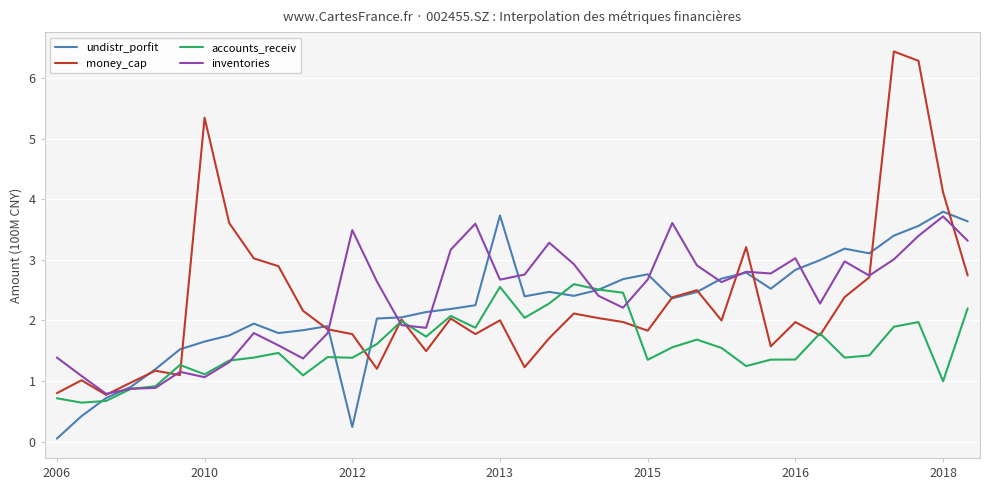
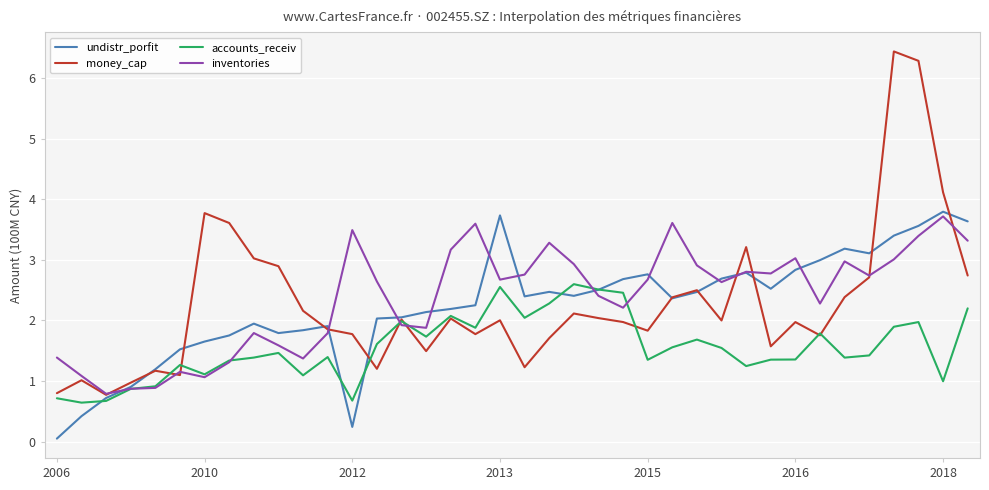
money_cap, 2010: 5.3 -> 3.8
accounts_receiv, 2012: 1.4 -> 0.7
